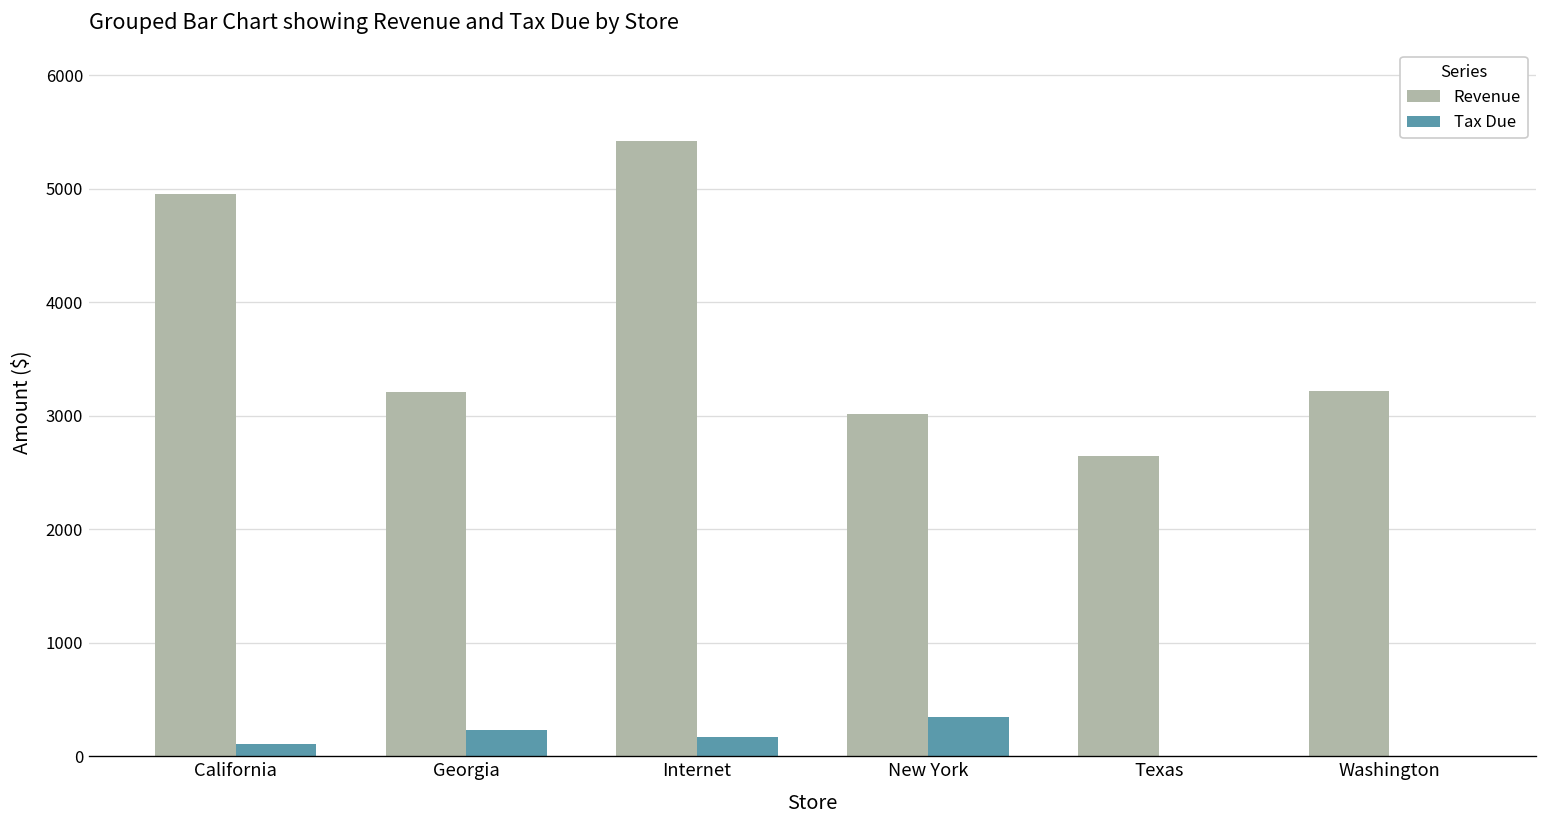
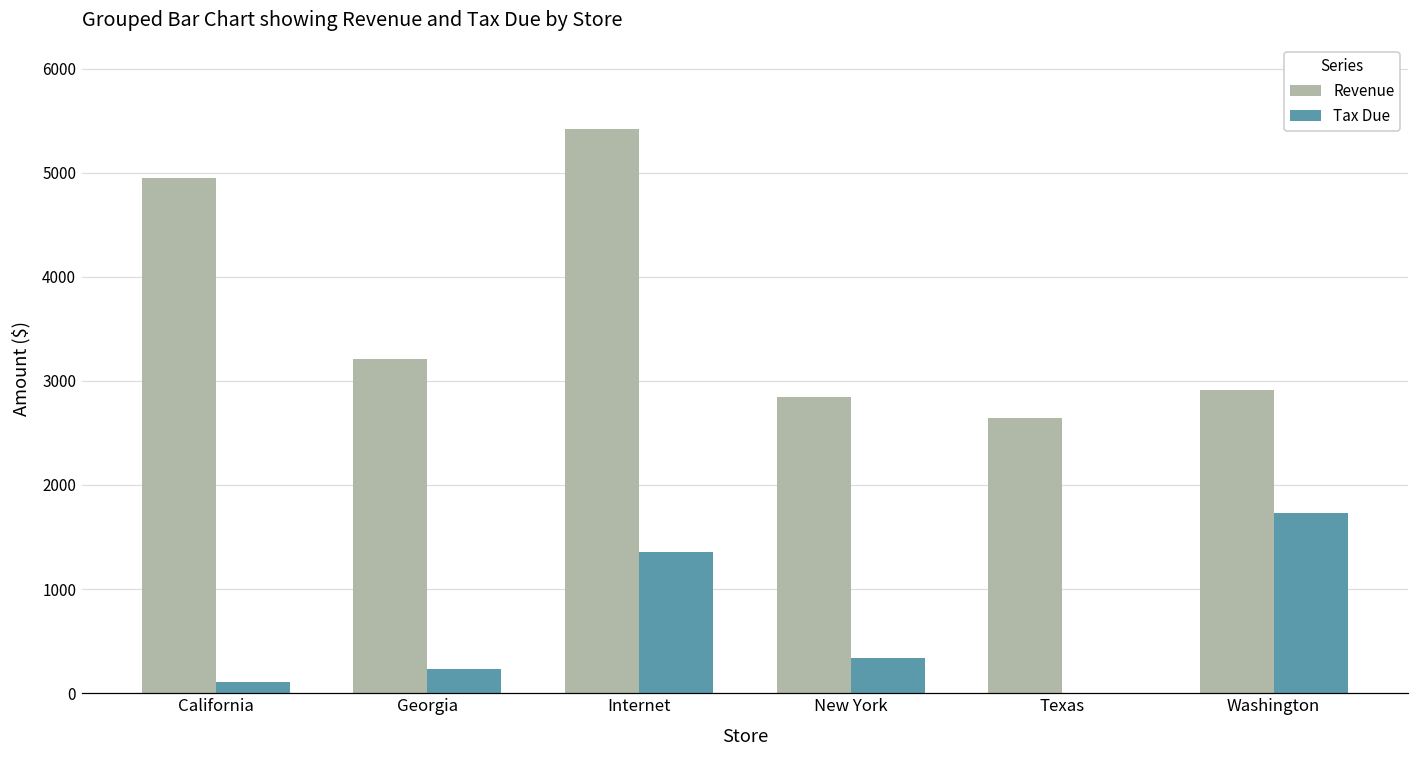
Tax Due, Internet: 200 -> 1400
Revenue, New York: 3000 -> 2800
Revenue, Washington: 3200 -> 2900
Tax Due, Washington: 0 -> 1700
